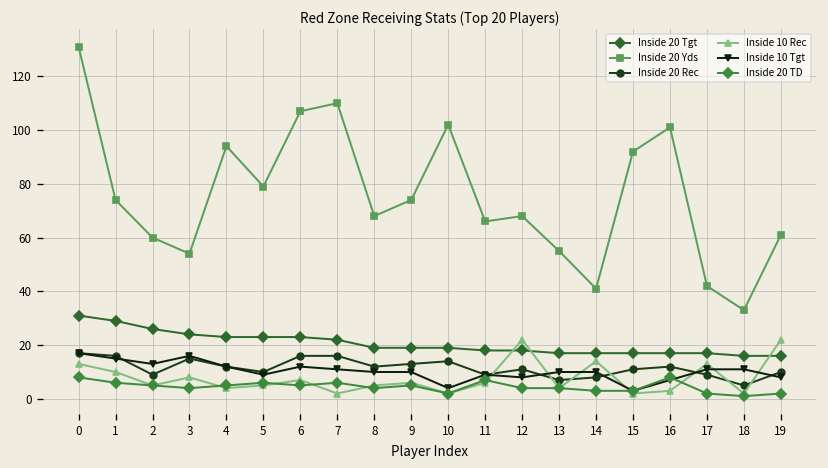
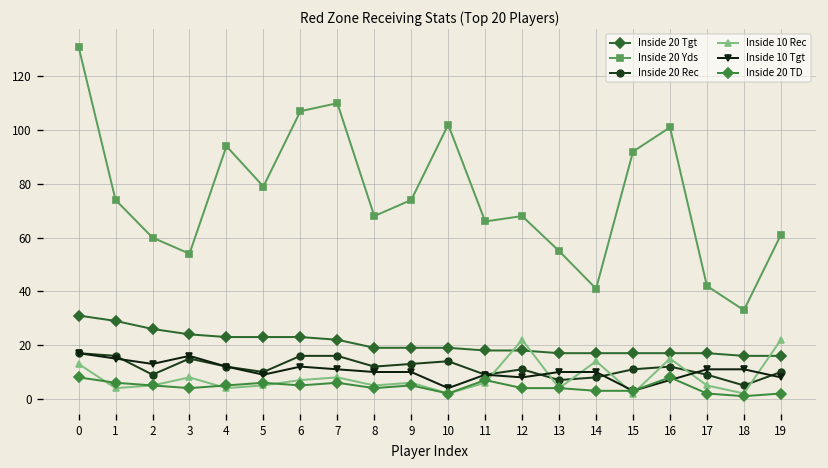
Inside 10 Rec, 1: 10 -> 4
Inside 10 Rec, 7: 2 -> 8
Inside 10 Rec, 16: 3 -> 15
Inside 10 Rec, 17: 13 -> 5
